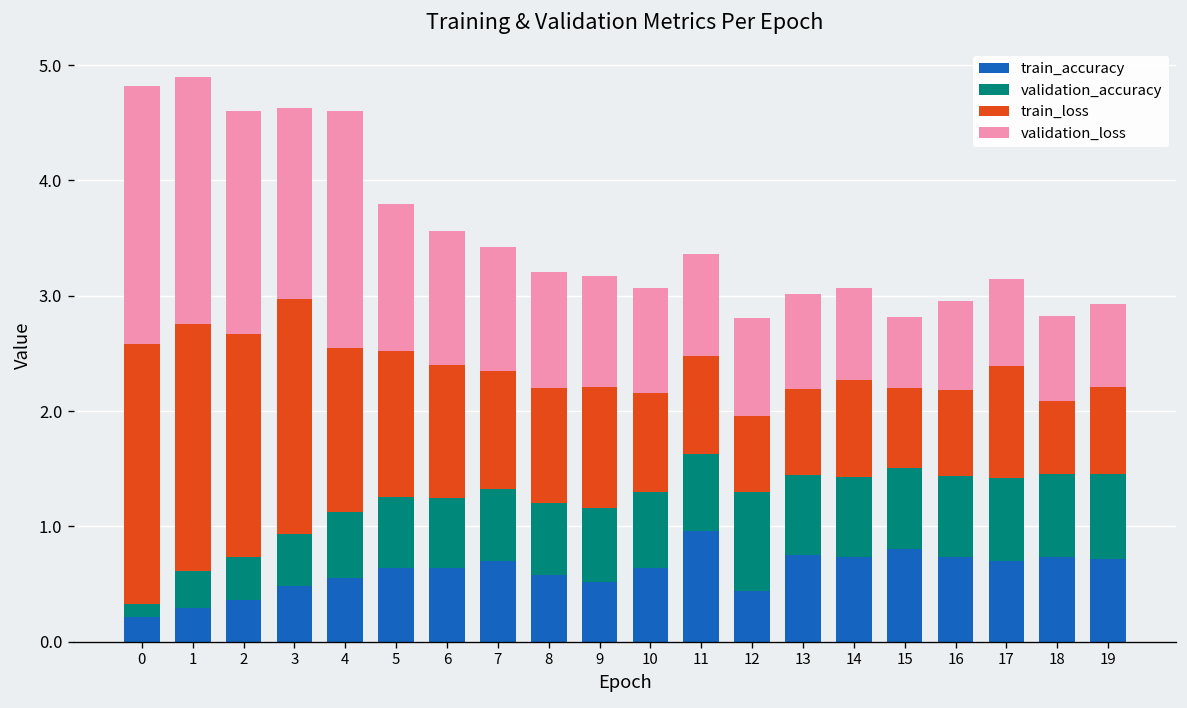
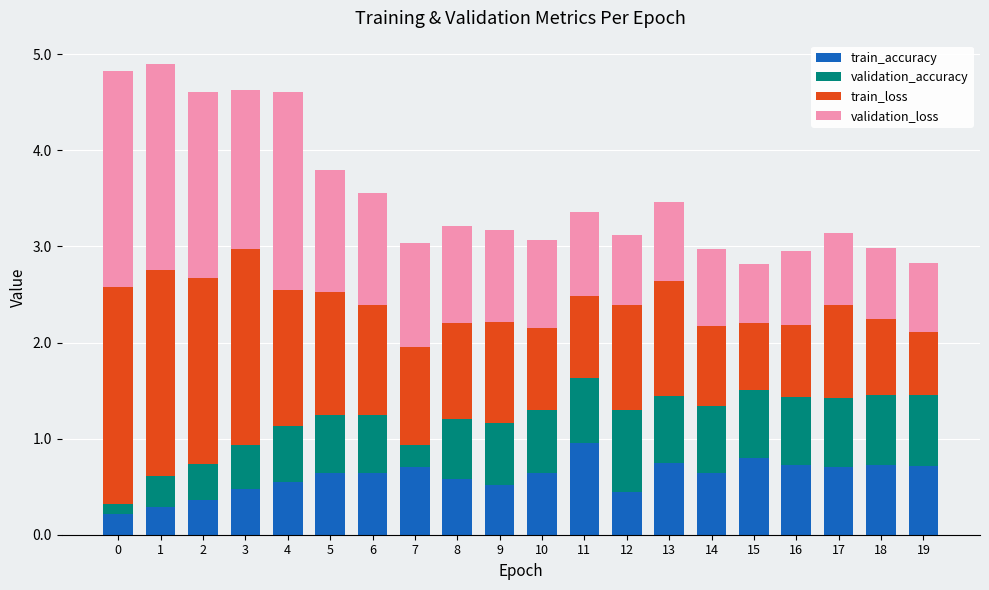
validation_accuracy, 7: 0.6 -> 0.2
train_loss, 12: 0.7 -> 1.1
validation_loss, 12: 0.9 -> 0.7
train_loss, 13: 0.7 -> 1.2
train_accuracy, 14: 0.7 -> 0.6
train_loss, 18: 0.6 -> 0.8
train_loss, 19: 0.8 -> 0.7
